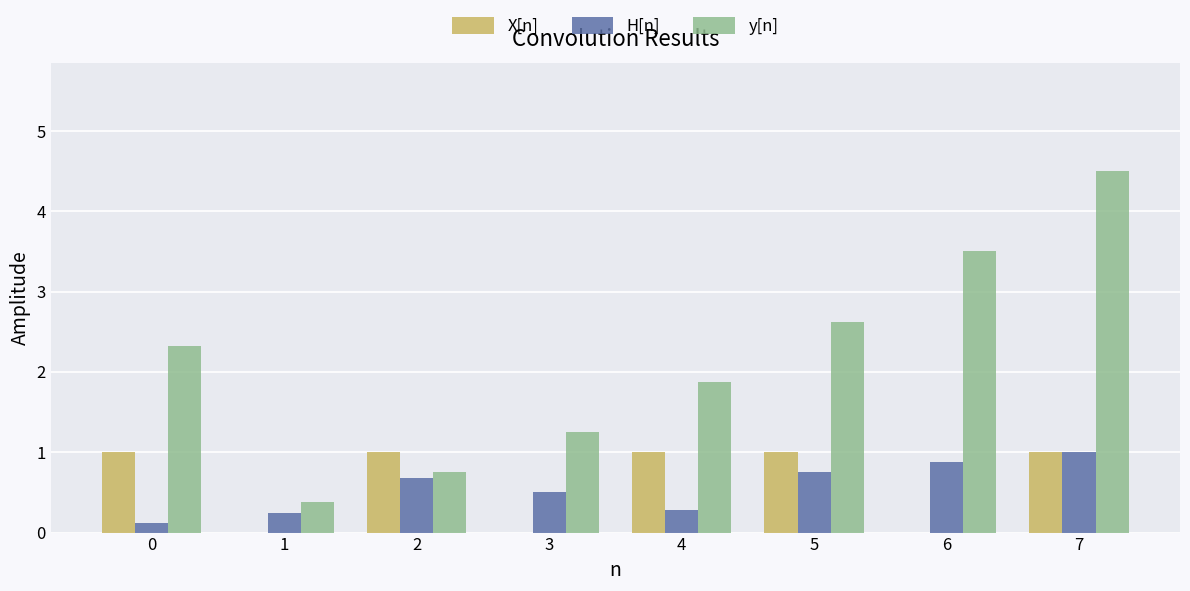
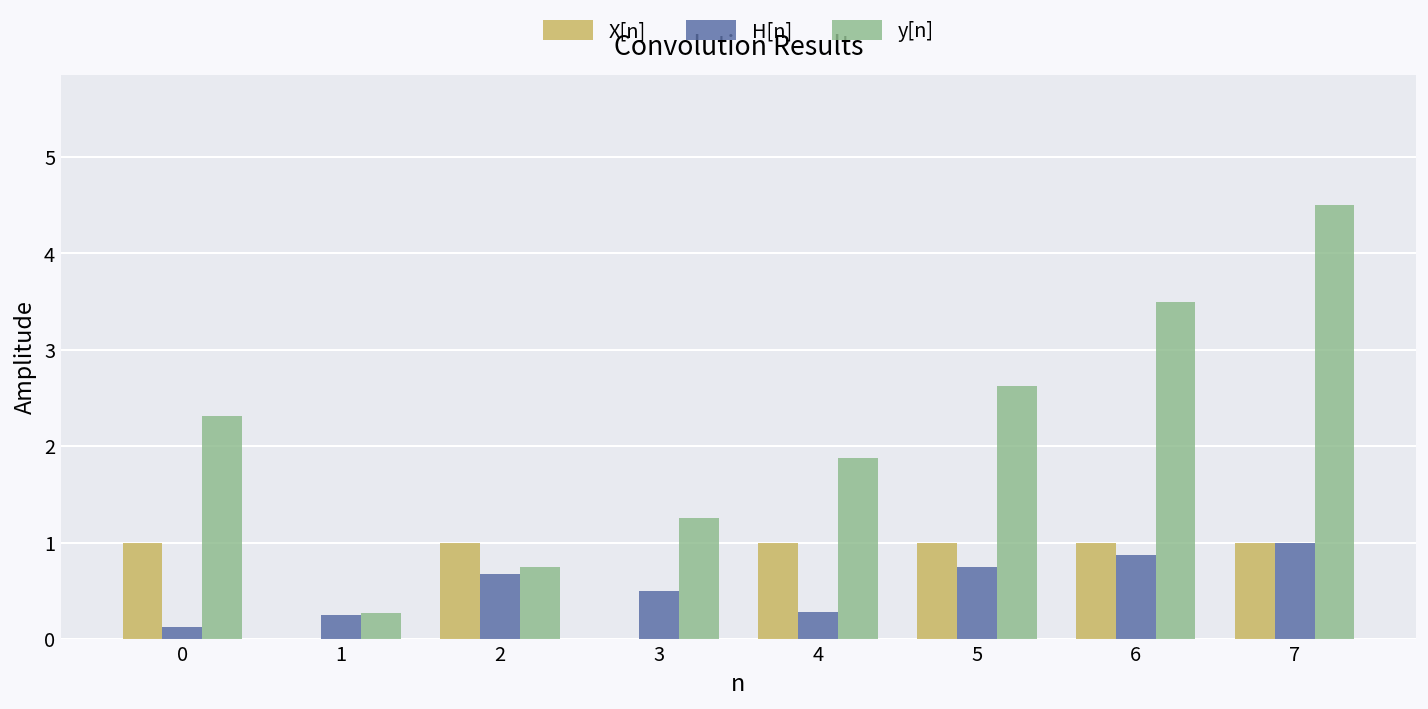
y[n], 1: 0.4 -> 0.3
X[n], 6: 0 -> 1
